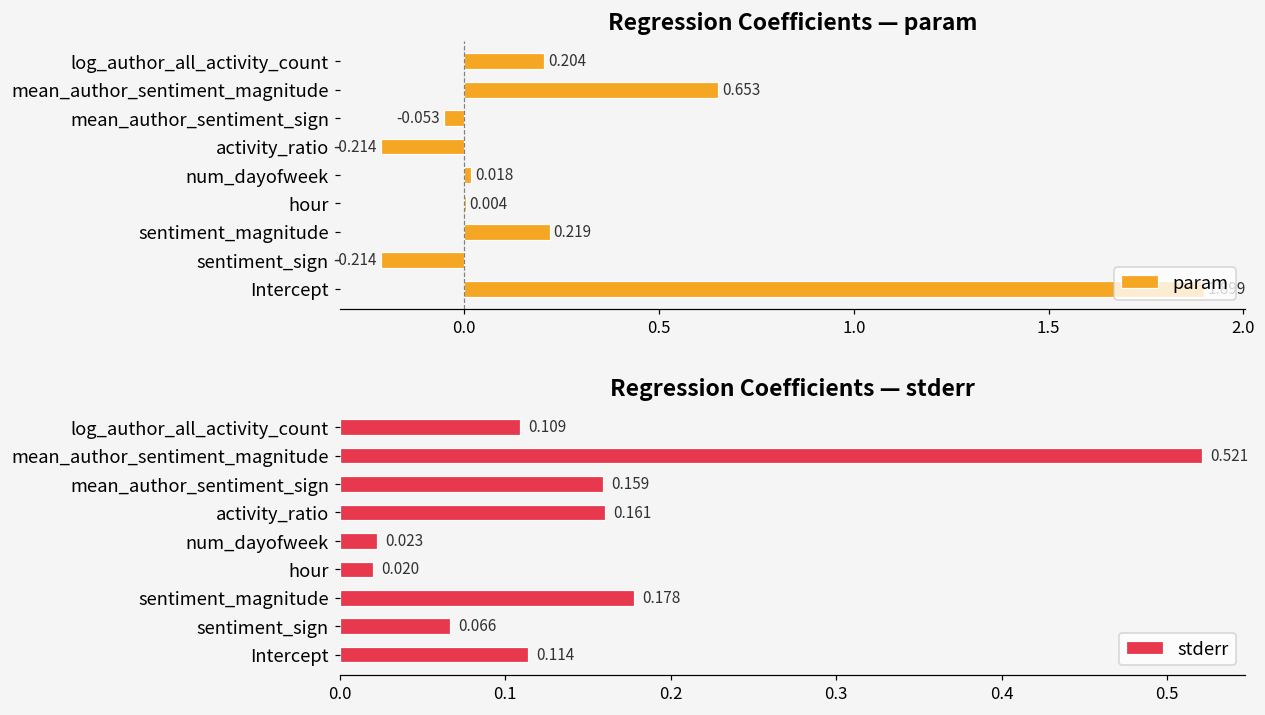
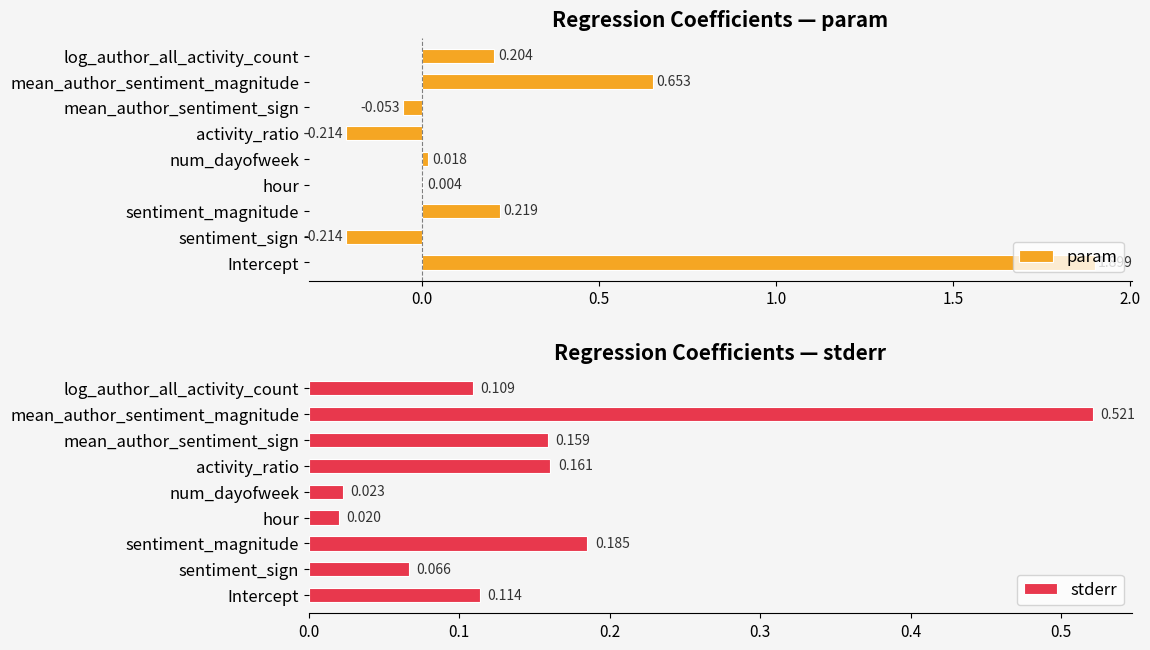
Regression Coefficients — stderr, sentiment_magnitude: 0.178 -> 0.185
